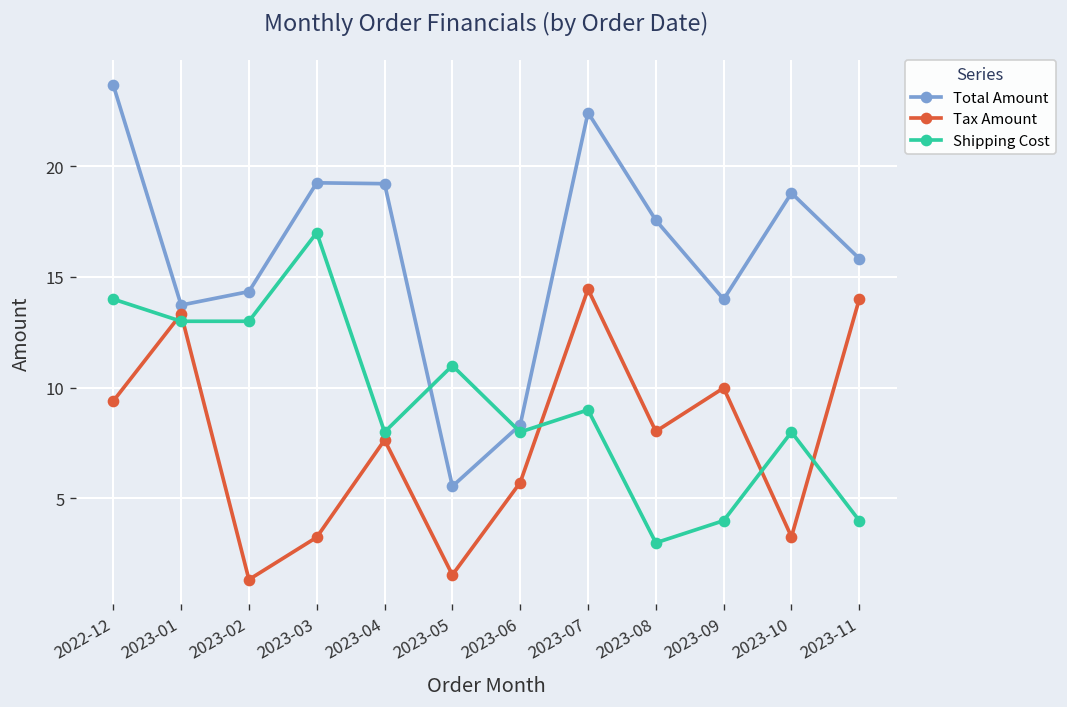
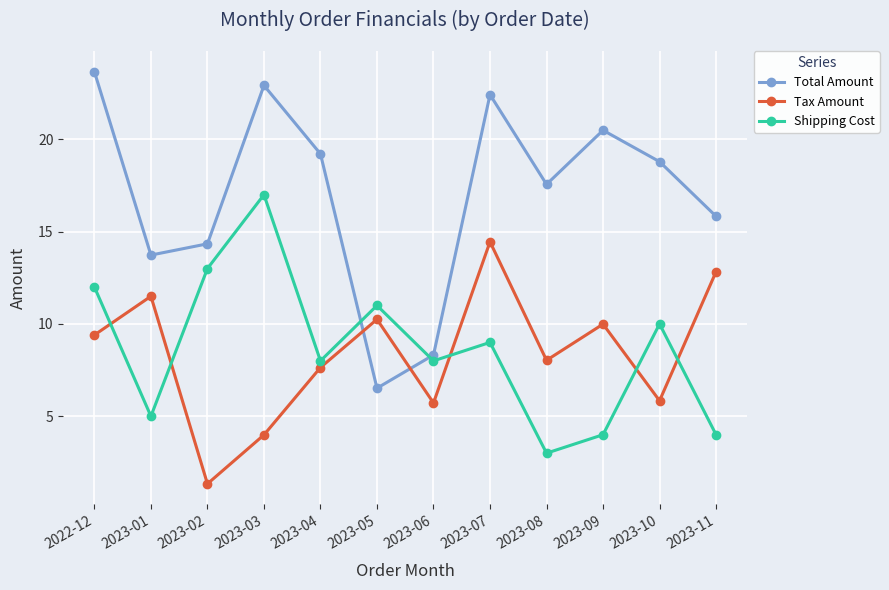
Shipping Cost, 2022-12: 14 -> 12
Tax Amount, 2023-01: 13.3 -> 11.5
Shipping Cost, 2023-01: 13 -> 5
Total Amount, 2023-03: 19.3 -> 22.9
Tax Amount, 2023-03: 3.3 -> 4.0
Total Amount, 2023-05: 5.6 -> 6.5
Tax Amount, 2023-05: 1.6 -> 10.3
Total Amount, 2023-09: 14.0 -> 20.5
Tax Amount, 2023-10: 3.3 -> 5.8
Shipping Cost, 2023-10: 8 -> 10
Tax Amount, 2023-11: 14.0 -> 12.8
